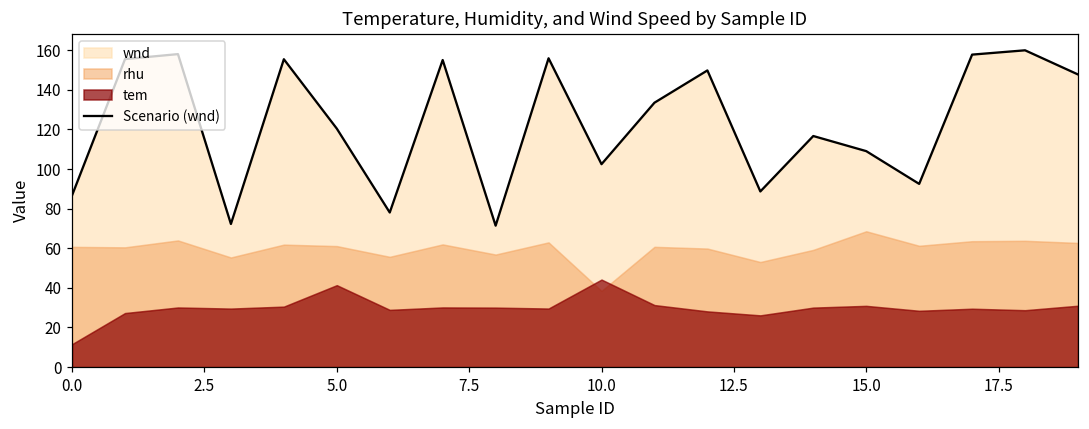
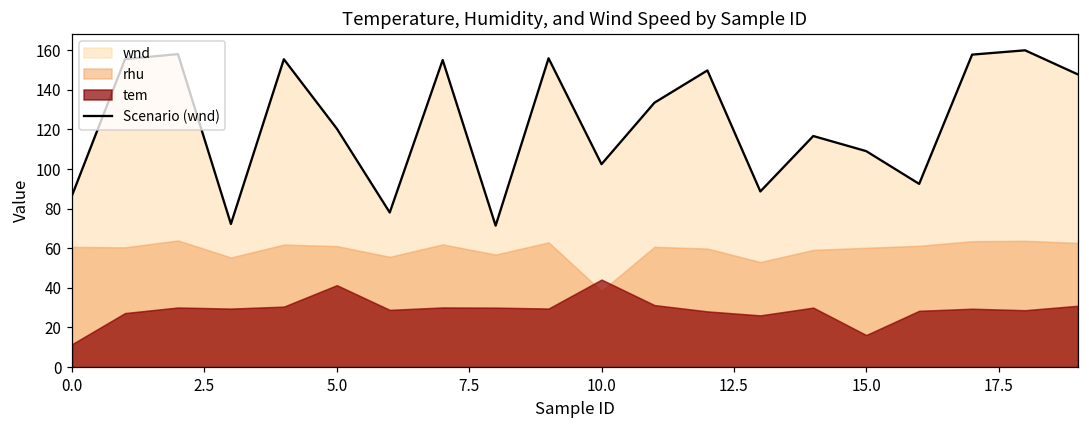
rhu, 15.0: 69 -> 60
tem, 15.0: 31 -> 16
